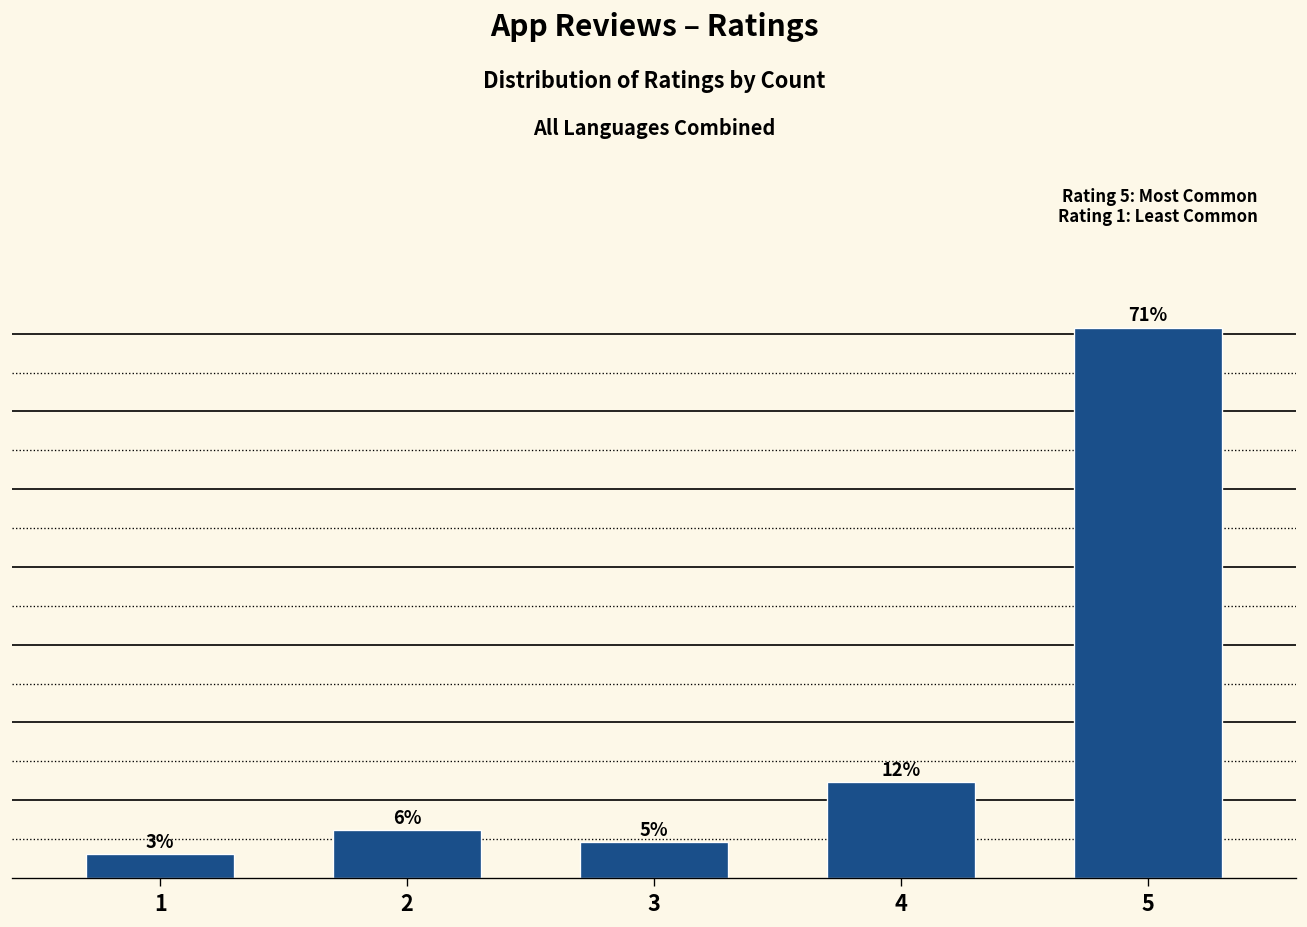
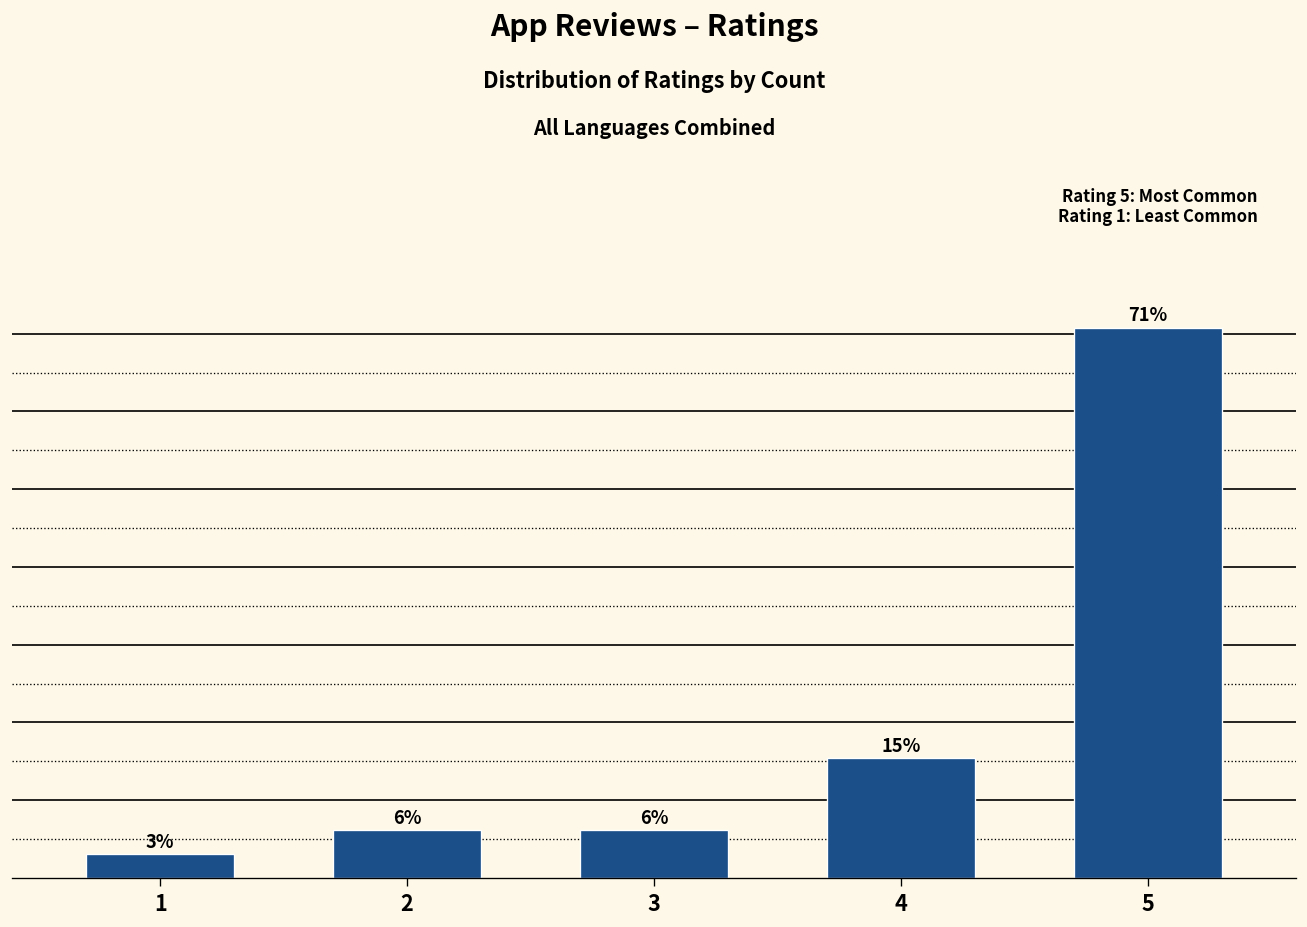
3: 5% -> 6%
4: 12% -> 15%
